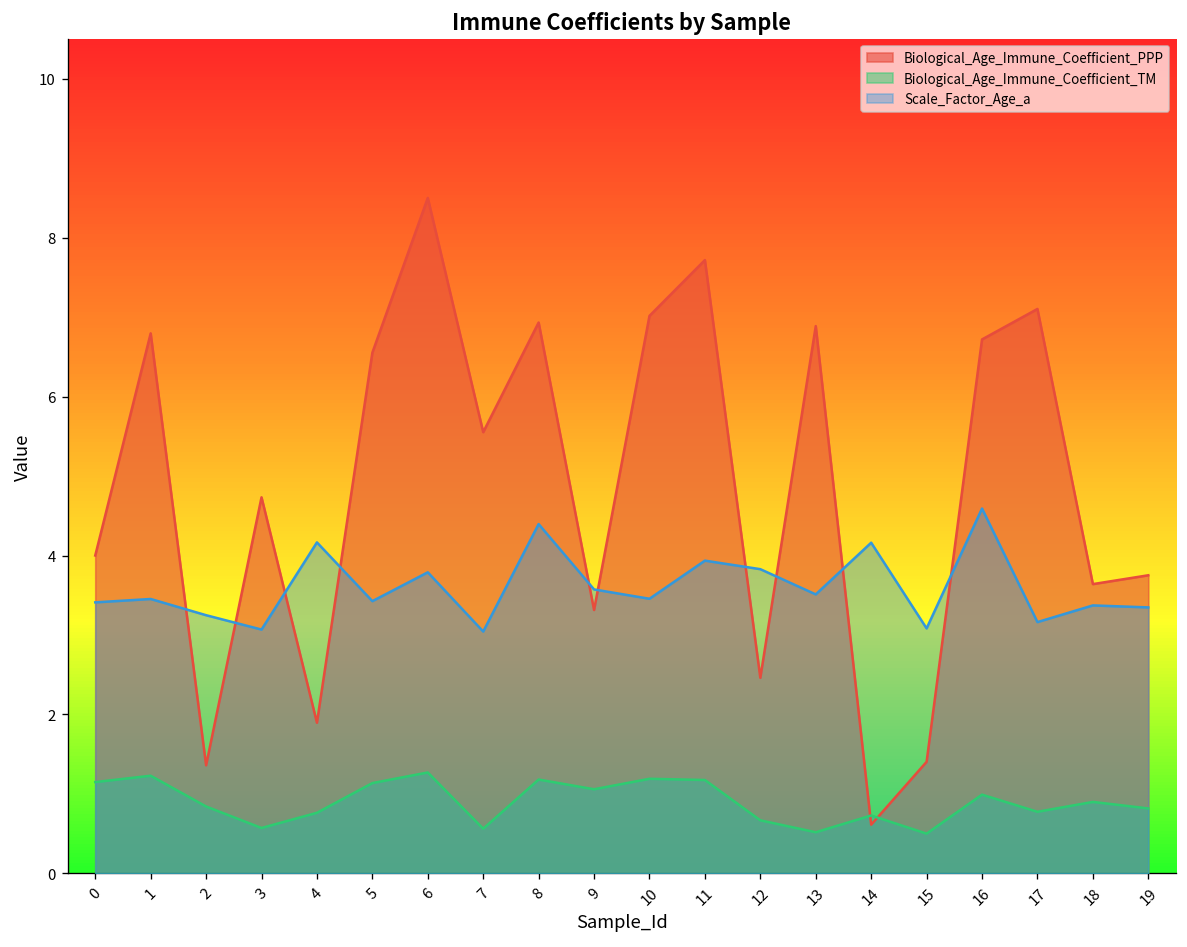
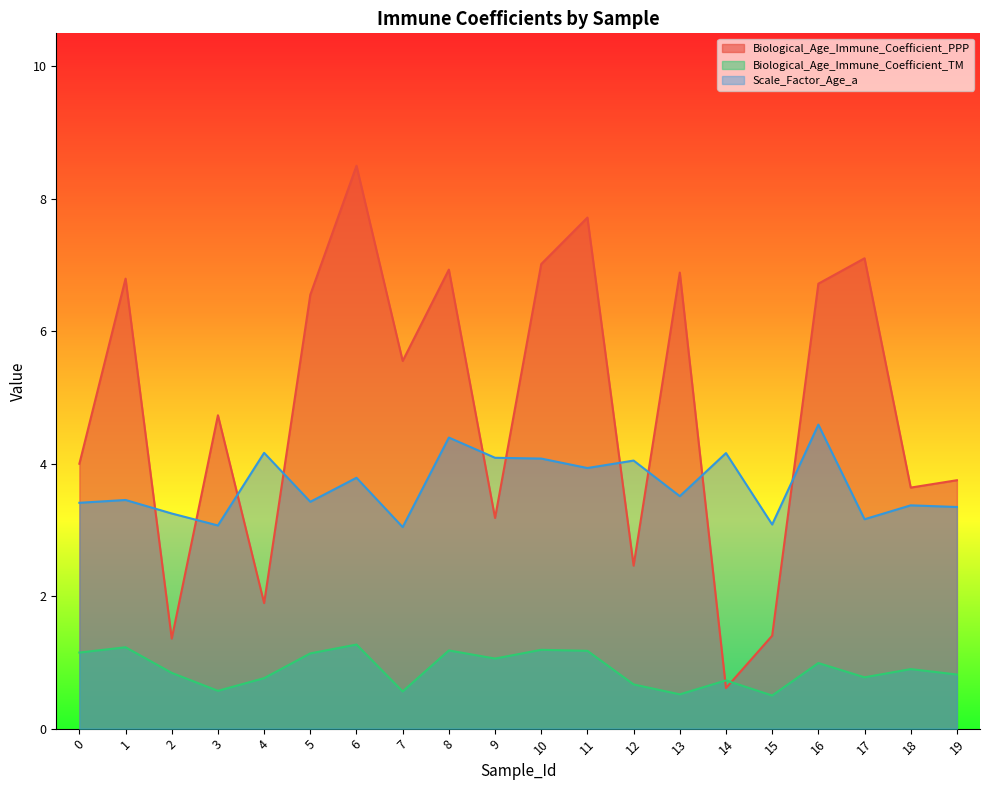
Biological_Age_Immune_Coefficient_PPP, 9: 3.3 -> 3.2
Scale_Factor_Age_a, 9: 3.6 -> 4.1
Scale_Factor_Age_a, 10: 3.5 -> 4.1
Scale_Factor_Age_a, 12: 3.8 -> 4.0
